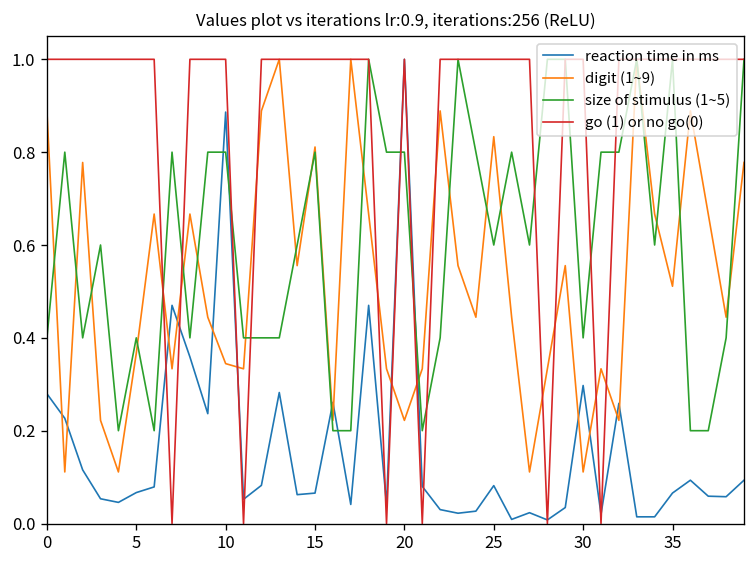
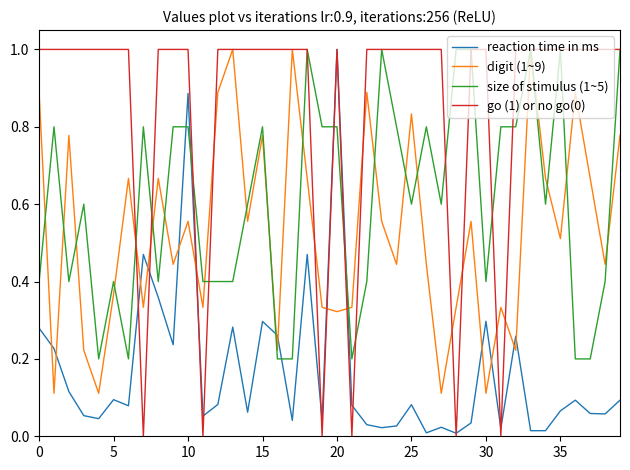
reaction time in ms, 5: 0.07 -> 0.09
digit (1~9), 10: 0.34 -> 0.56
reaction time in ms, 15: 0.07 -> 0.30
digit (1~9), 15: 0.81 -> 0.78
digit (1~9), 20: 0.22 -> 0.32
